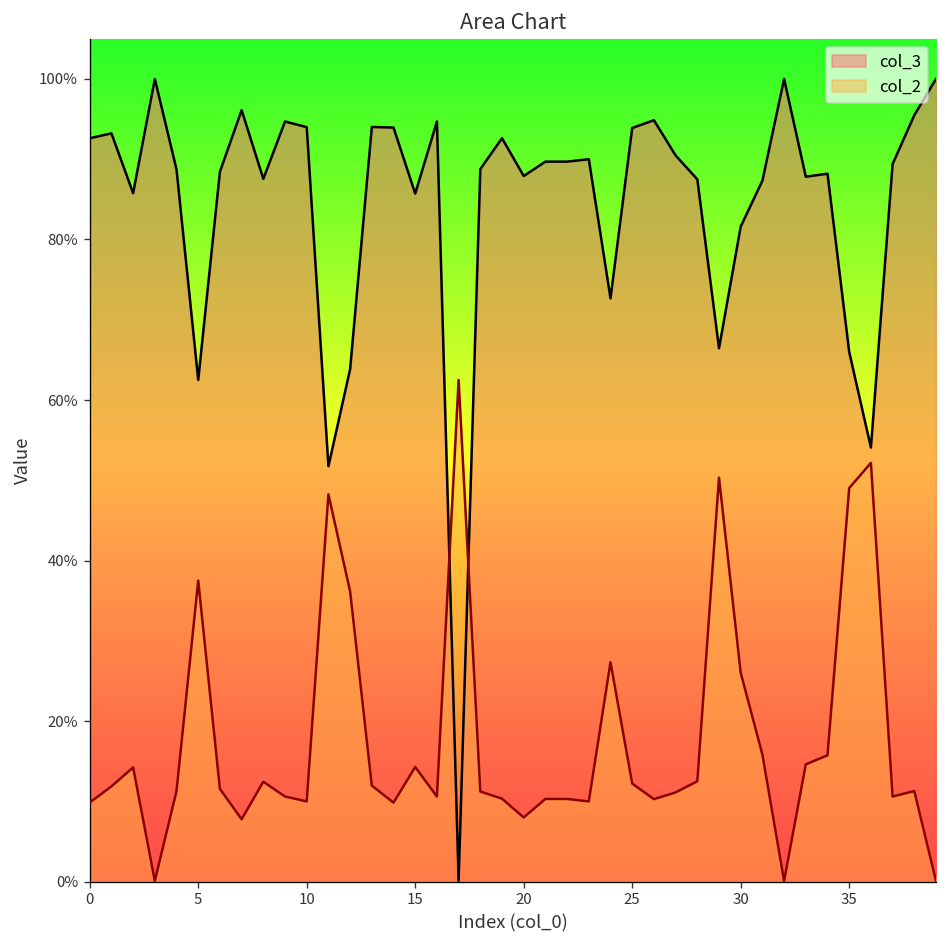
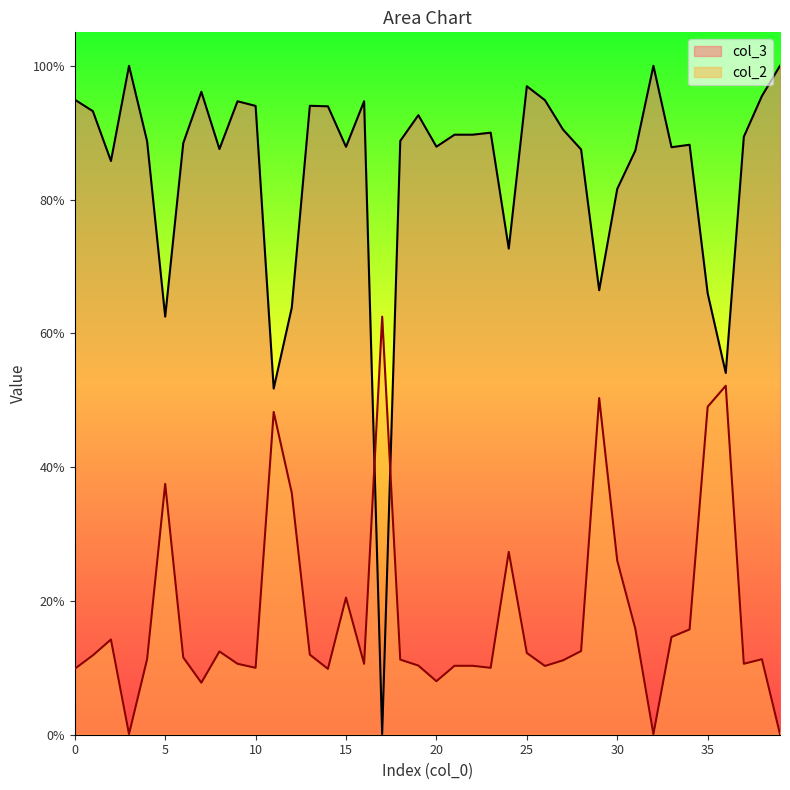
col_3, 0: 93% -> 95%
col_3, 15: 86% -> 88%
col_2, 15: 14% -> 20%
col_3, 25: 94% -> 97%
